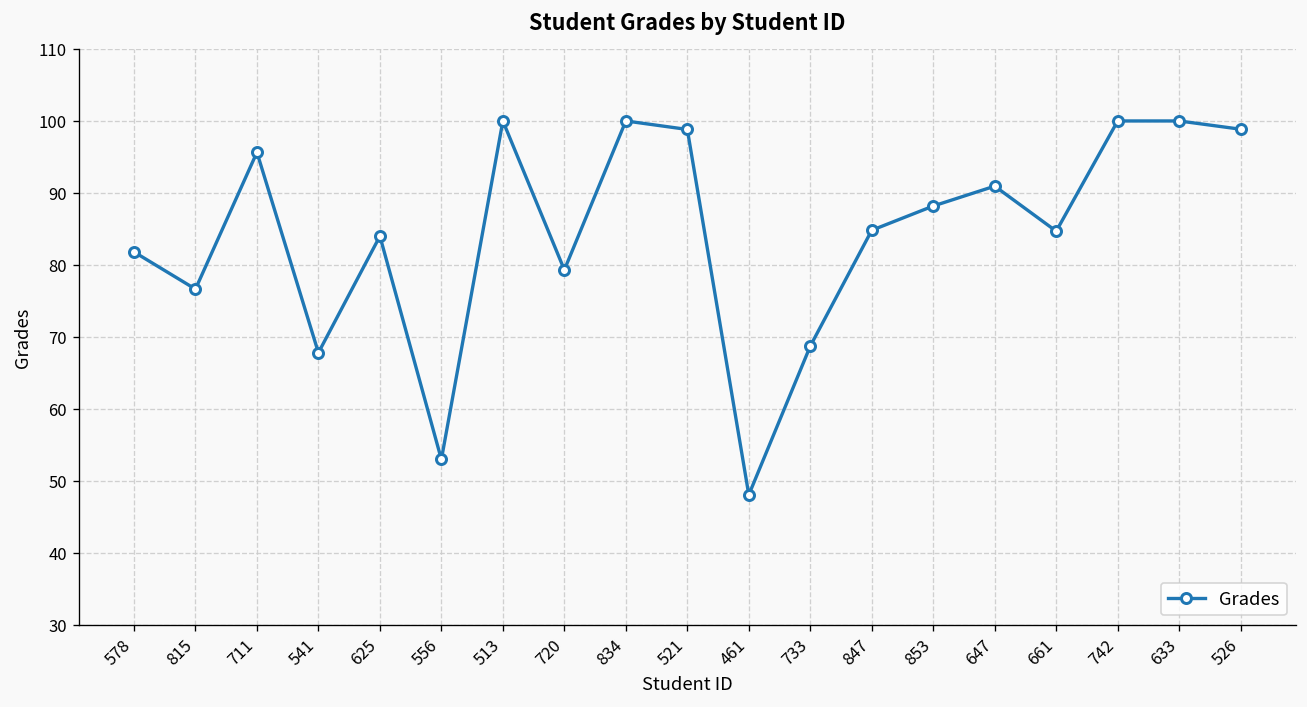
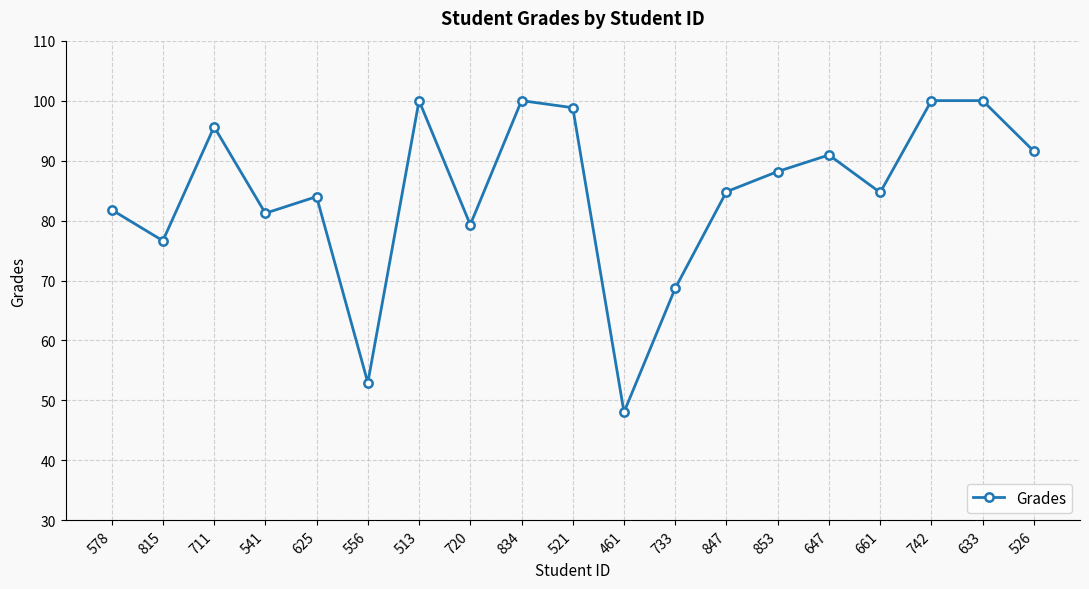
541: 68 -> 81
526: 99 -> 92
